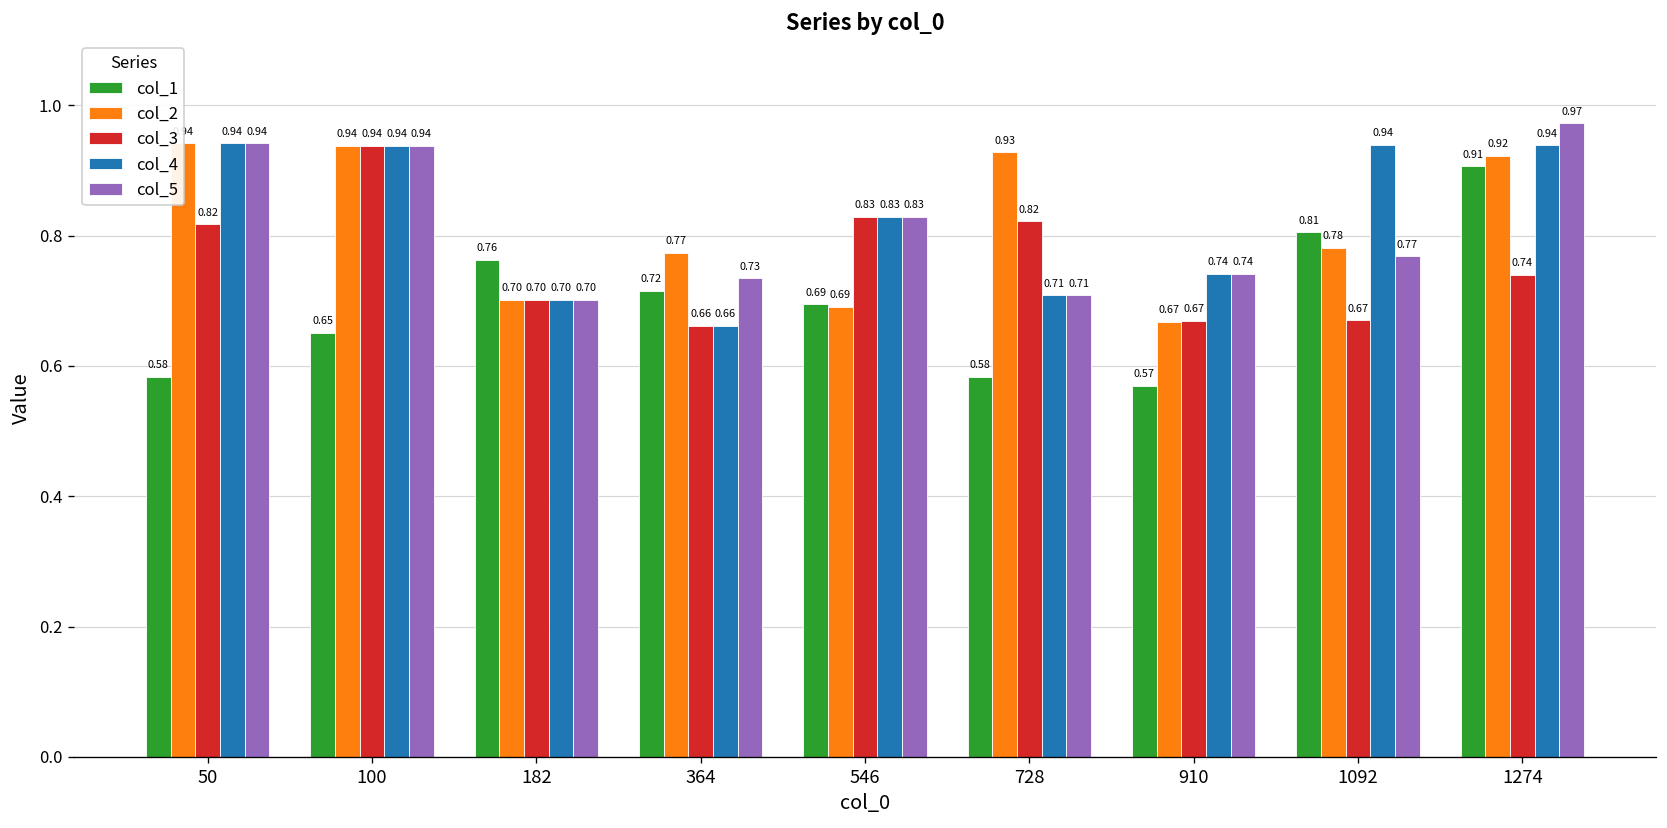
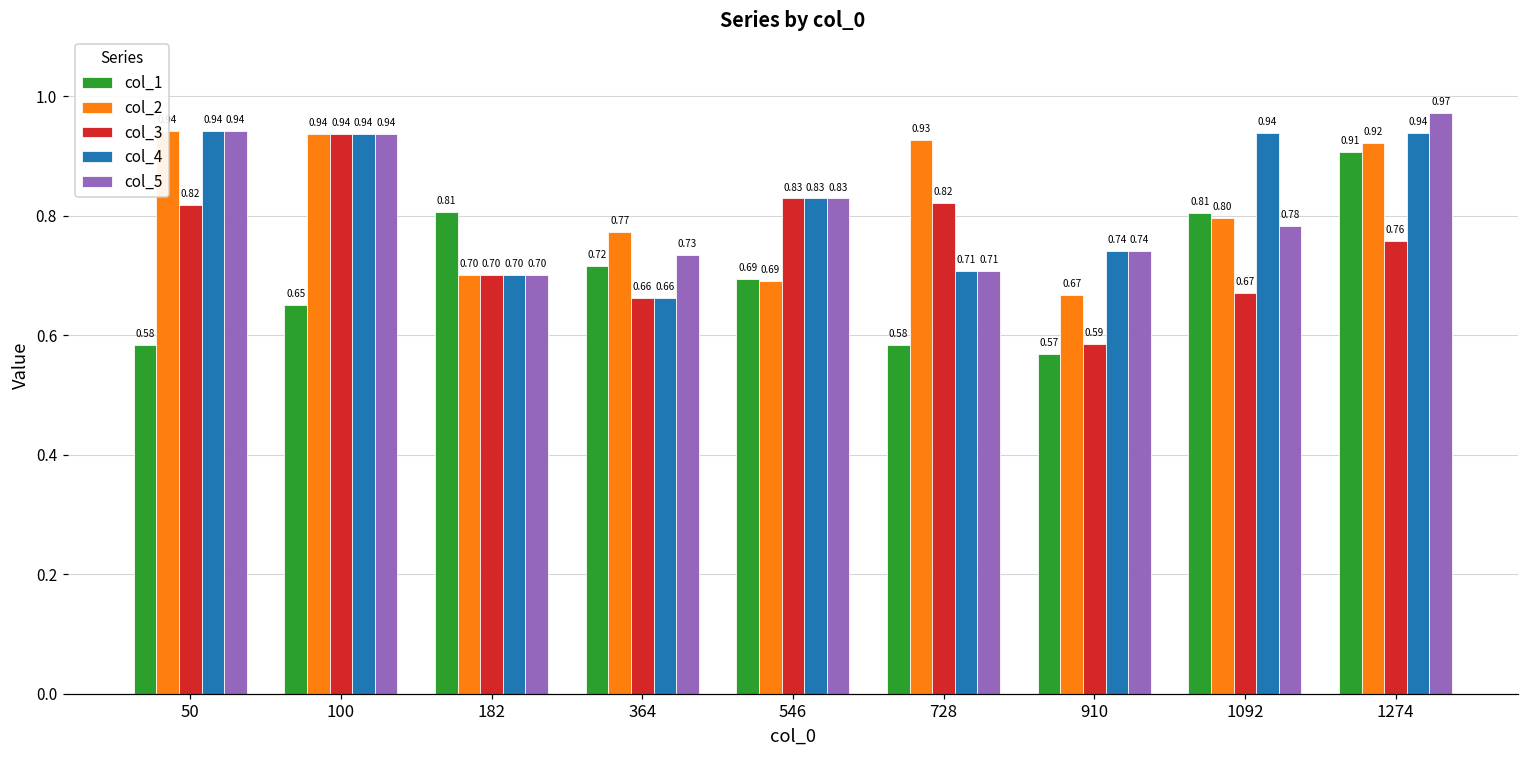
col_1, 182: 0.76 -> 0.81
col_3, 910: 0.67 -> 0.59
col_2, 1092: 0.78 -> 0.80
col_5, 1092: 0.77 -> 0.78
col_3, 1274: 0.74 -> 0.76
